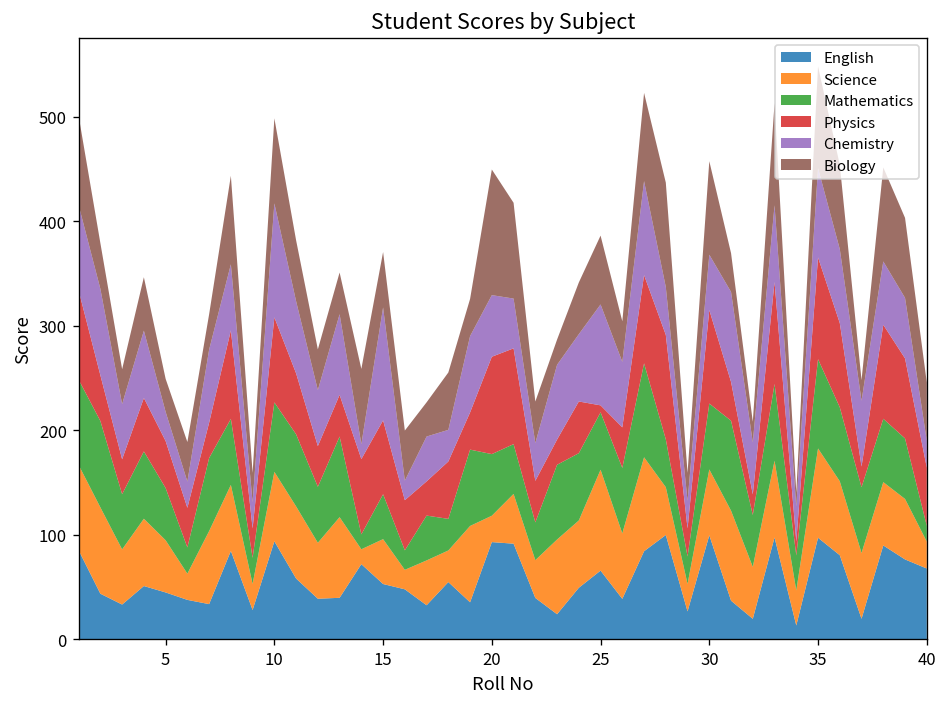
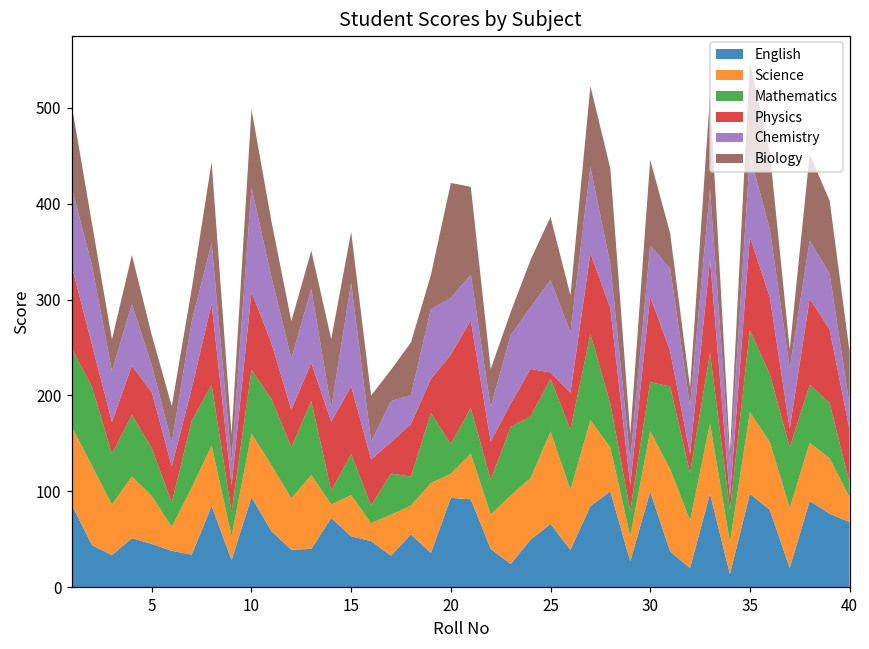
Physics, 5: 40 -> 60
Mathematics, 20: 60 -> 30
Mathematics, 30: 60 -> 50
